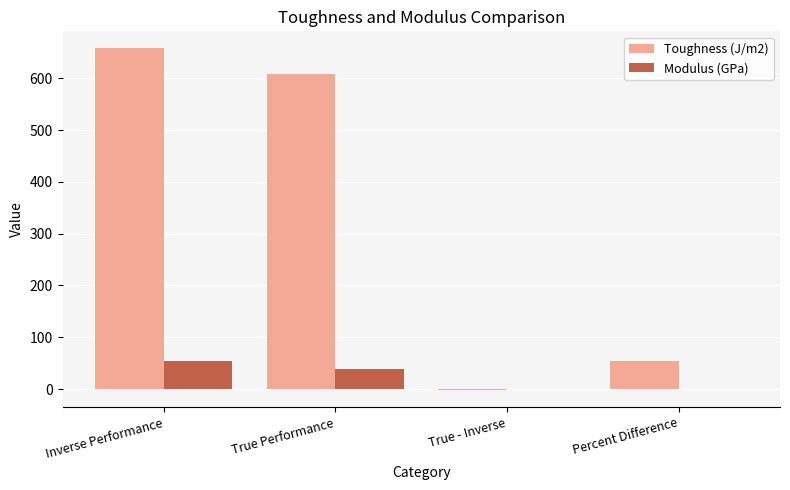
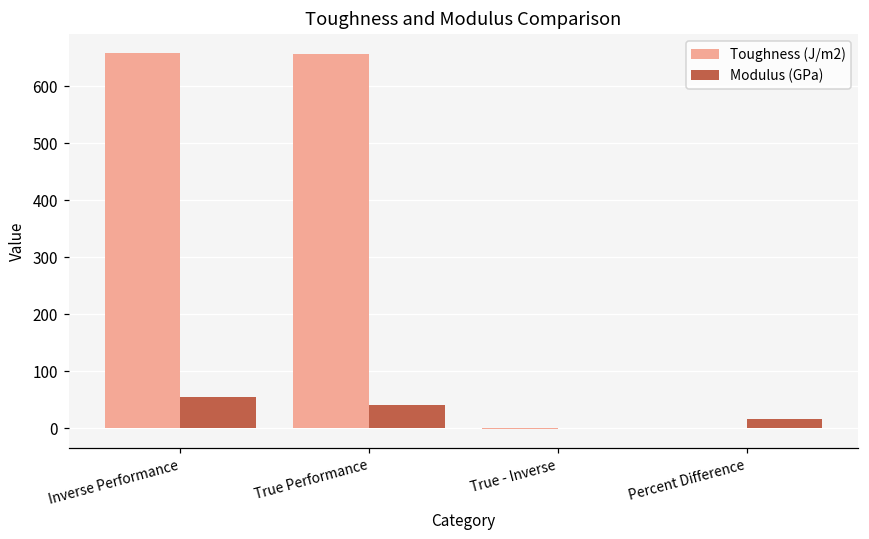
Toughness (J/m2), True Performance: 610 -> 660
Toughness (J/m2), Percent Difference: 60 -> 0
Modulus (GPa), Percent Difference: 0 -> 20
